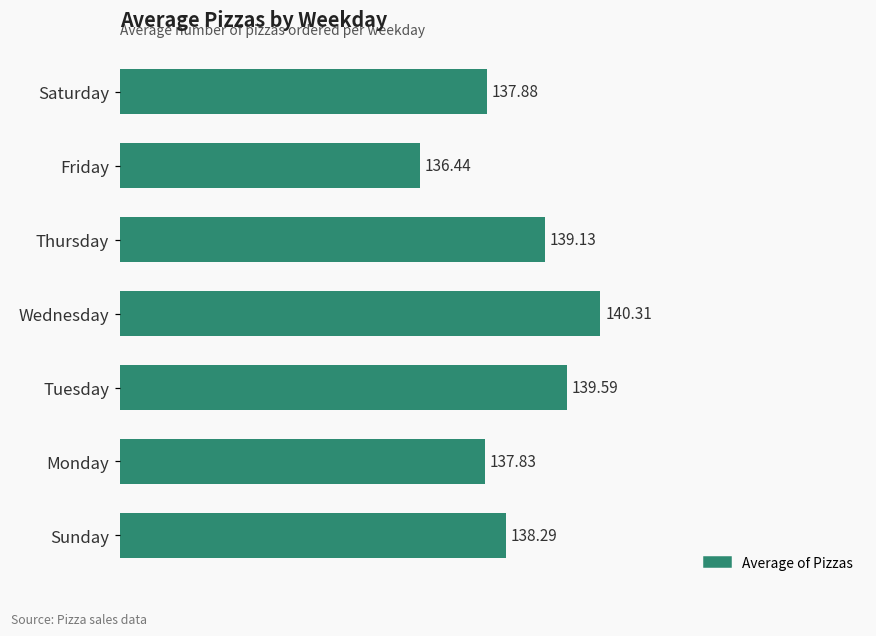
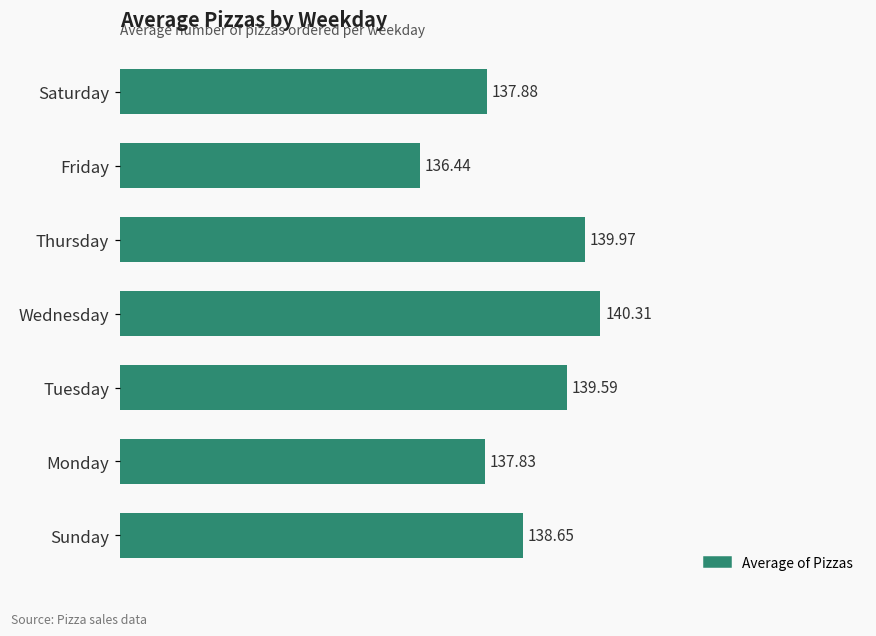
Thursday: 139.13 -> 139.97
Sunday: 138.29 -> 138.65
